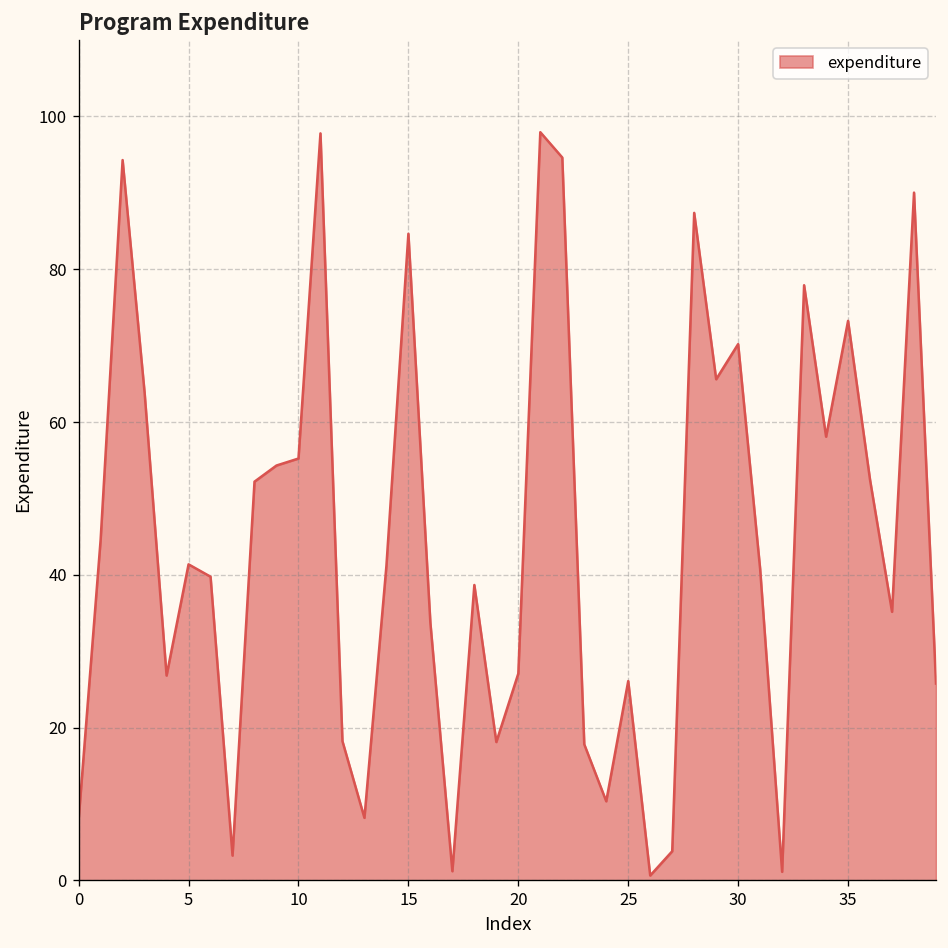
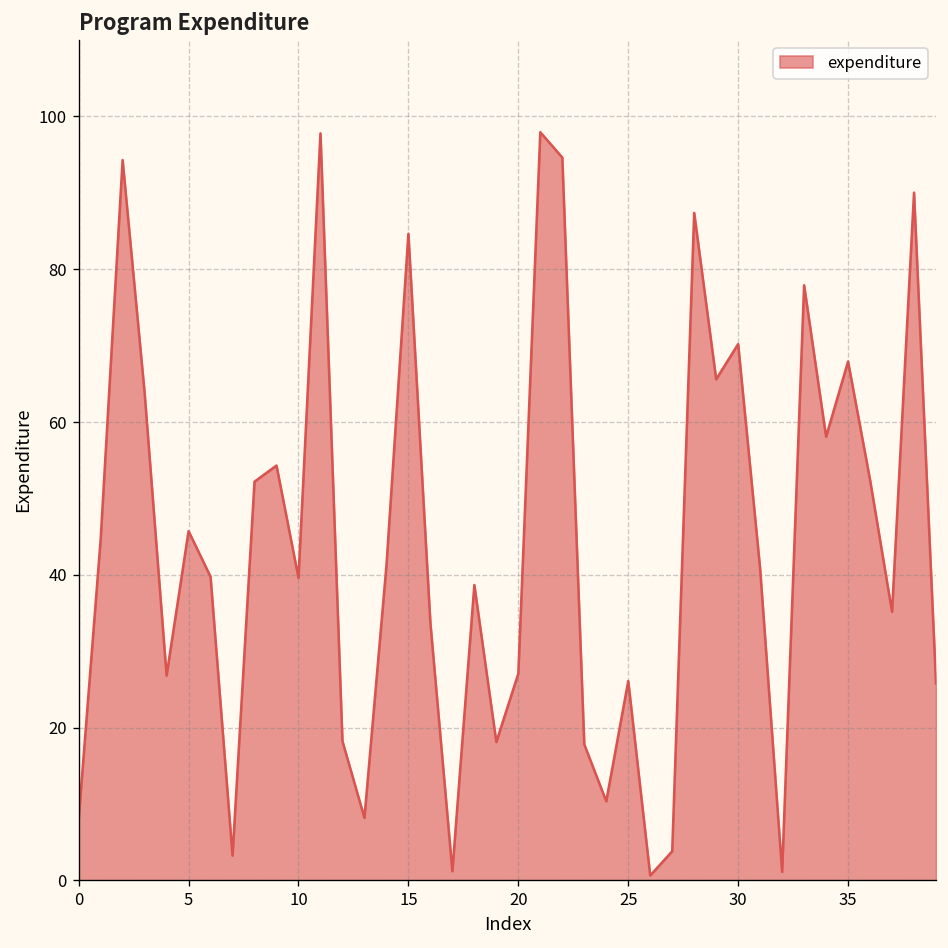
5: 41 -> 46
10: 55 -> 40
35: 73 -> 68
